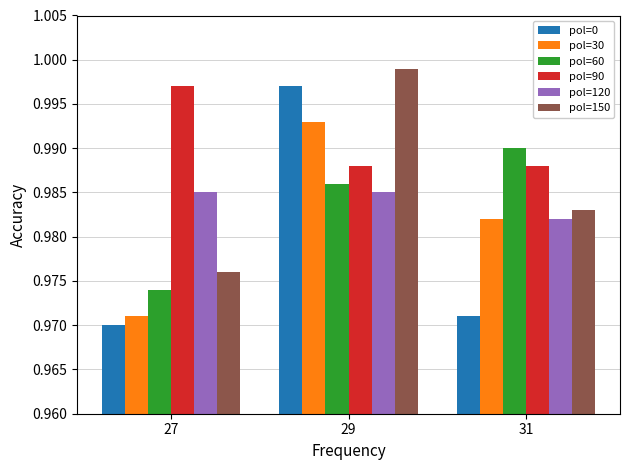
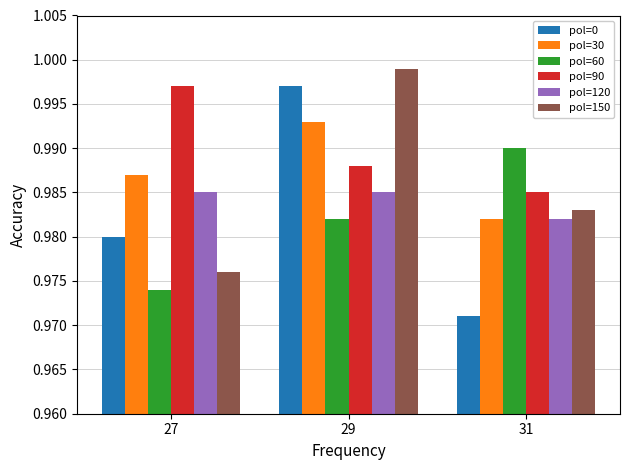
pol=0, 27: 0.97 -> 0.98
pol=30, 27: 0.971 -> 0.987
pol=60, 29: 0.986 -> 0.982
pol=90, 31: 0.988 -> 0.985
